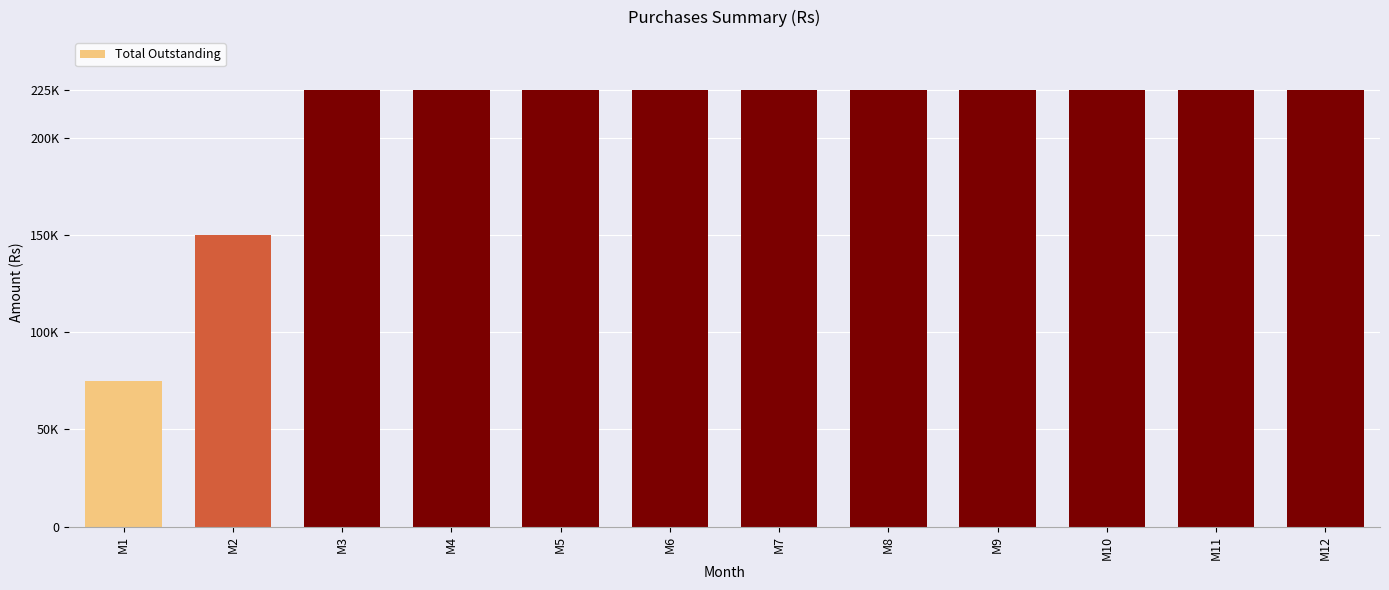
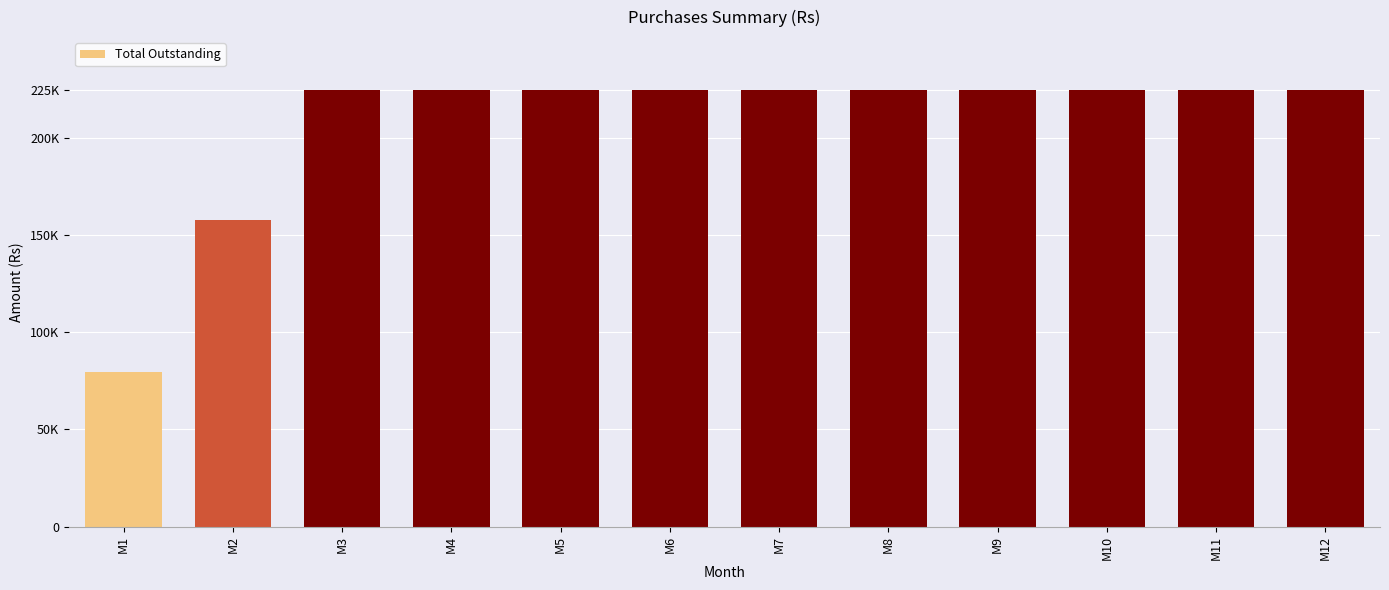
M1: 75000 -> 80000
M2: 150000 -> 158000
